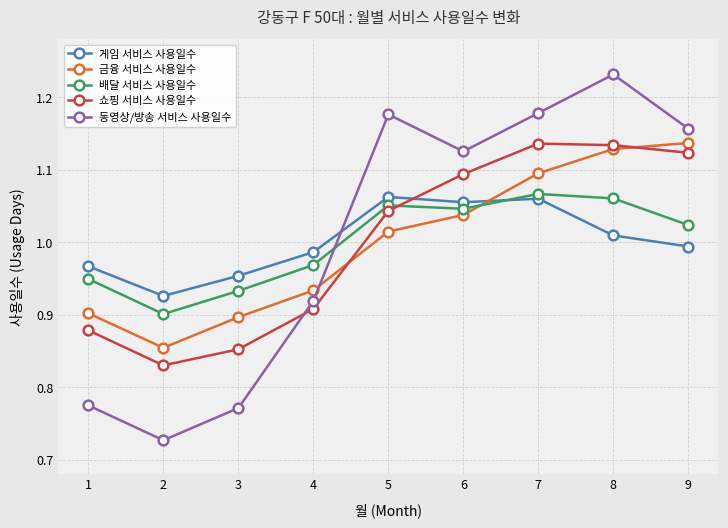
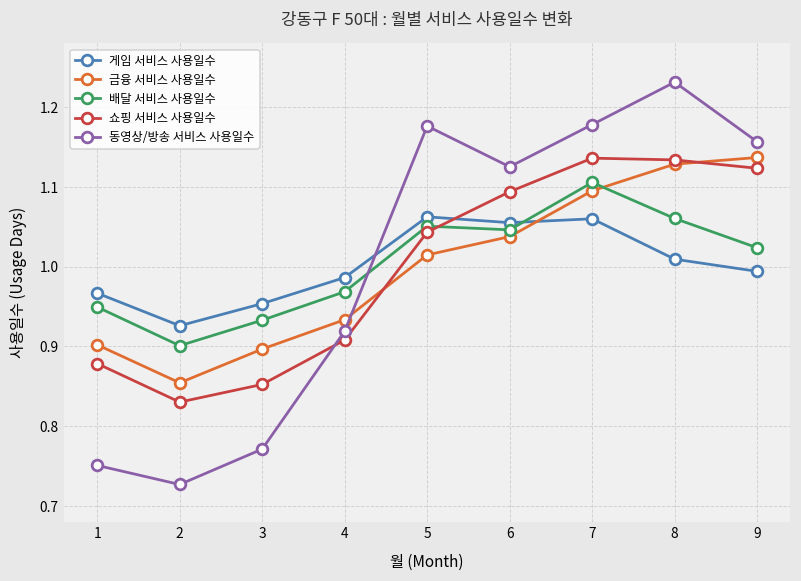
동영상/방송 서비스 사용일수, 1: 0.77 -> 0.75
배달 서비스 사용일수, 7: 1.07 -> 1.11
